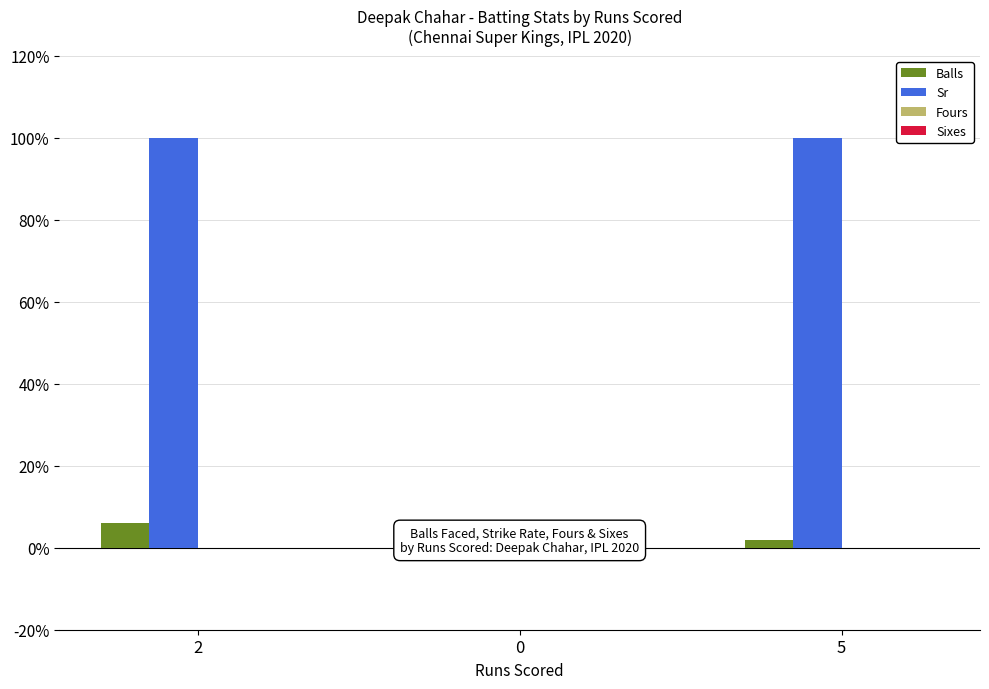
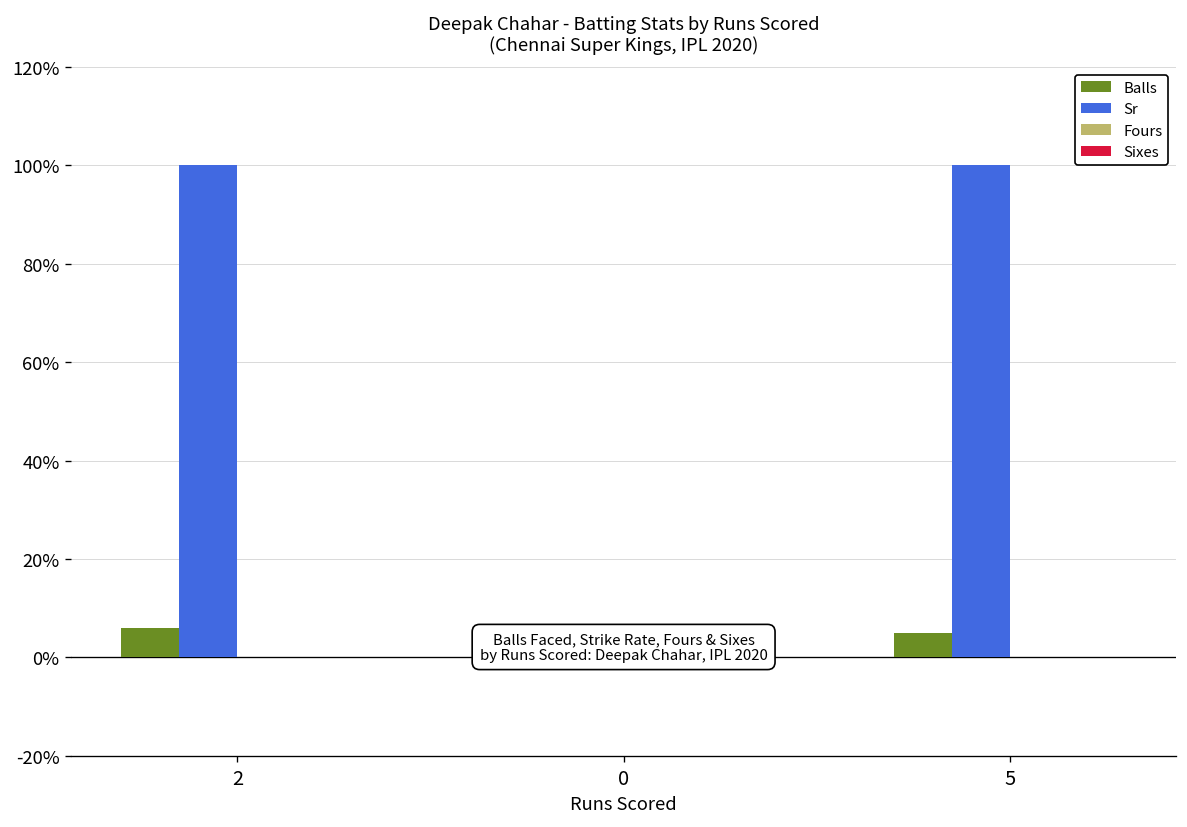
Balls, 5: 2% -> 5%
